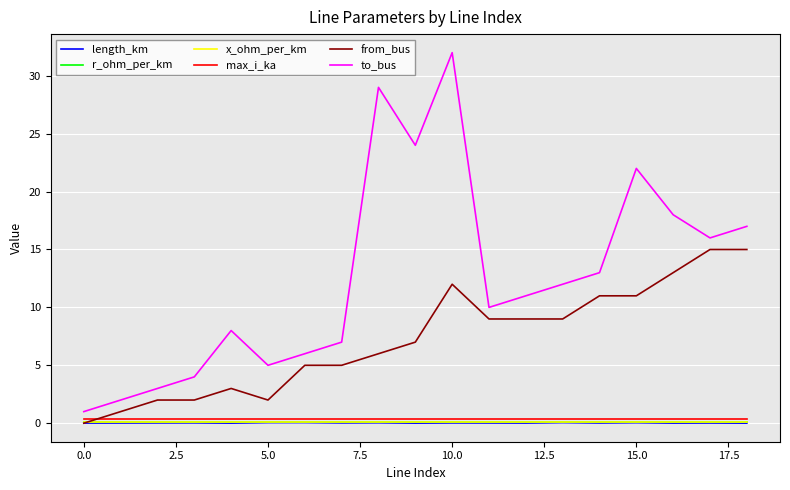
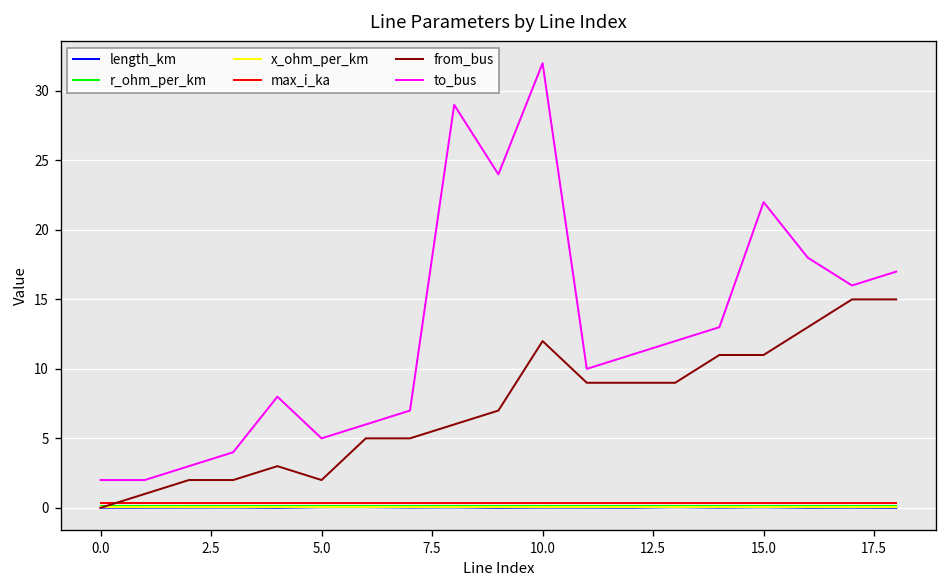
to_bus, 0.0: 1 -> 2
